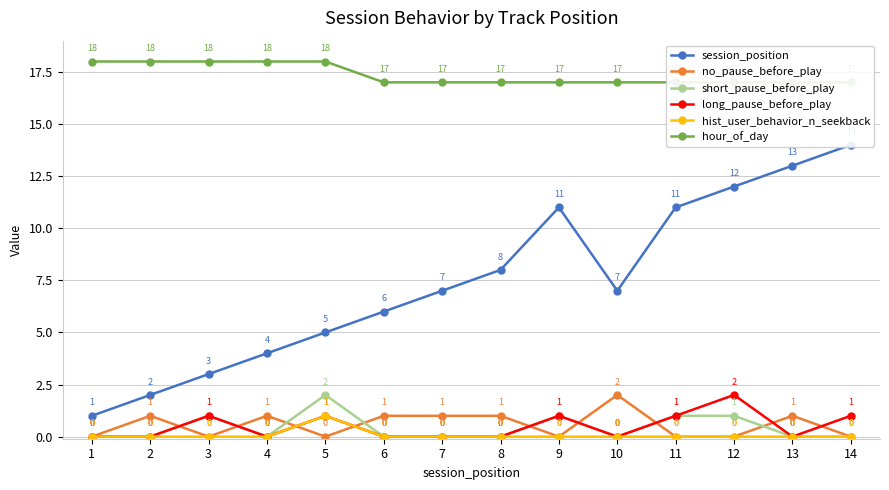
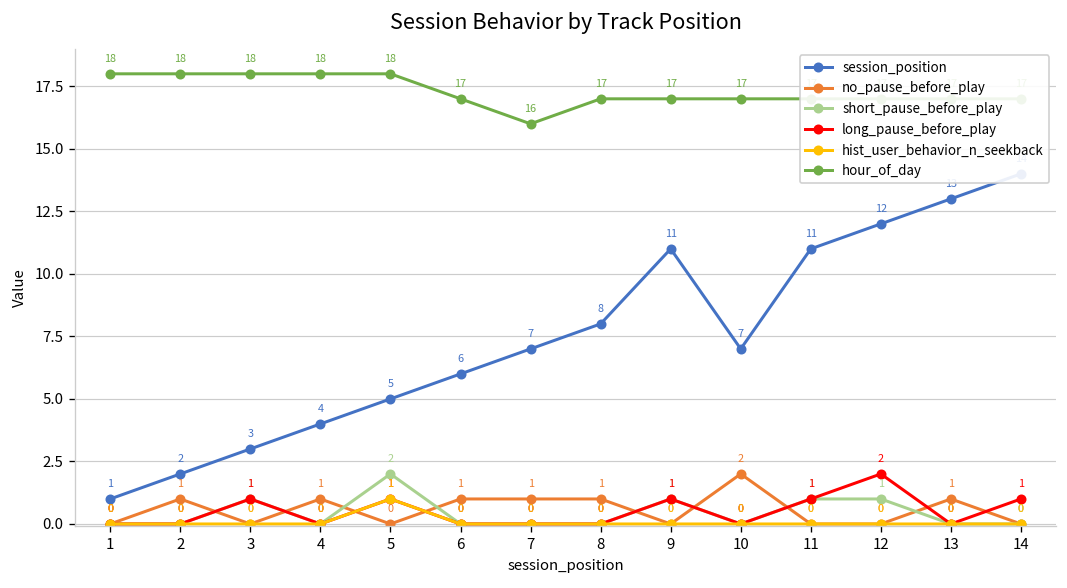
hour_of_day, 7: 17 -> 16
